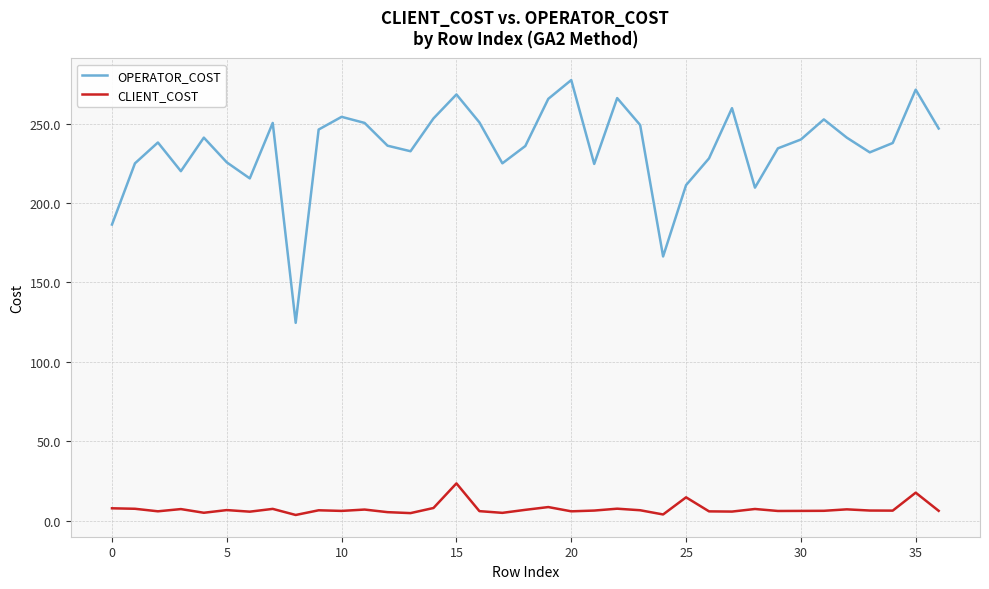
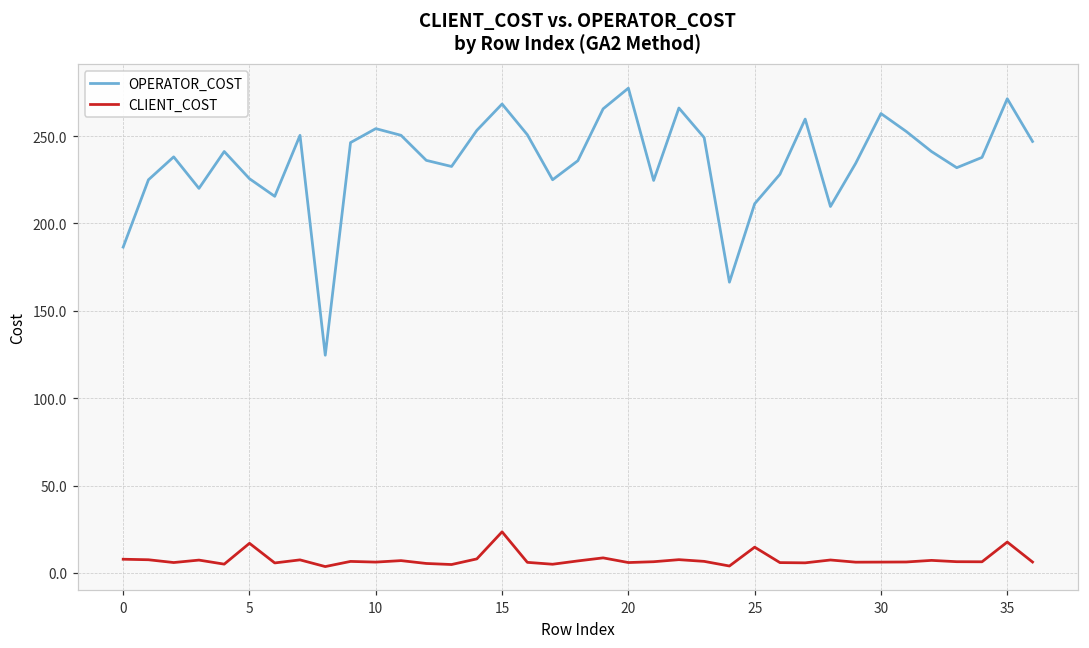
CLIENT_COST, 5: 7 -> 17
OPERATOR_COST, 30: 240 -> 263
